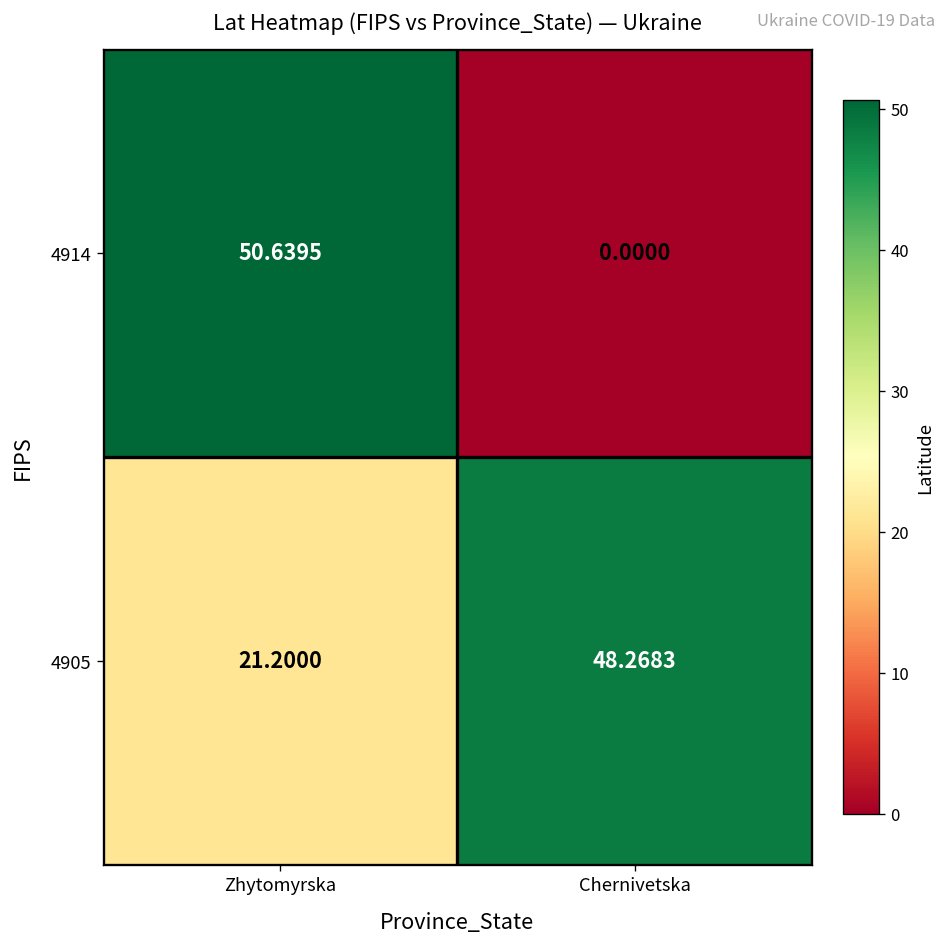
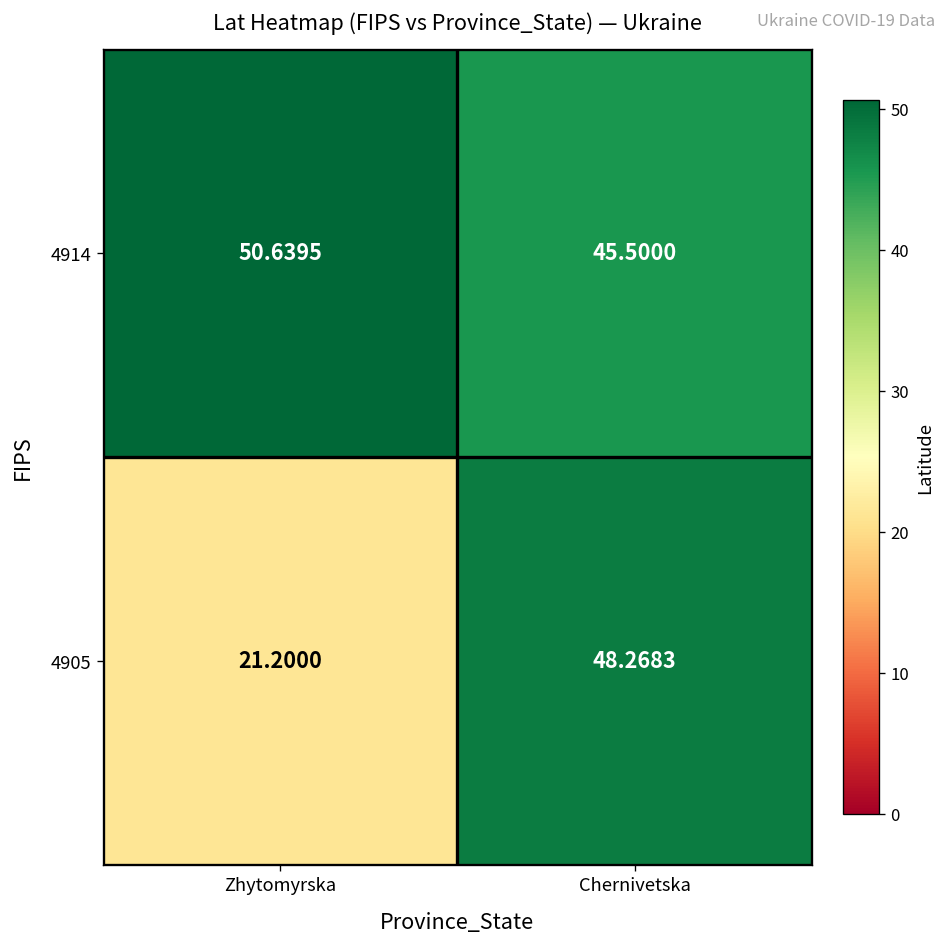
4914, Chernivetska: 0.0000 -> 45.5000
